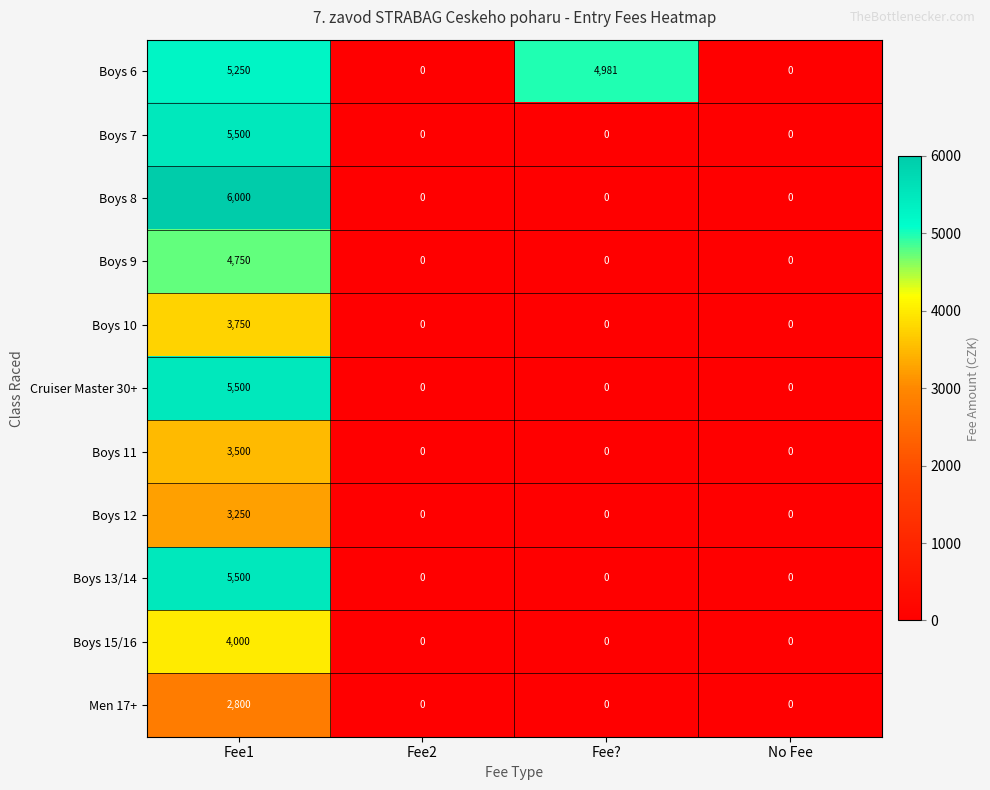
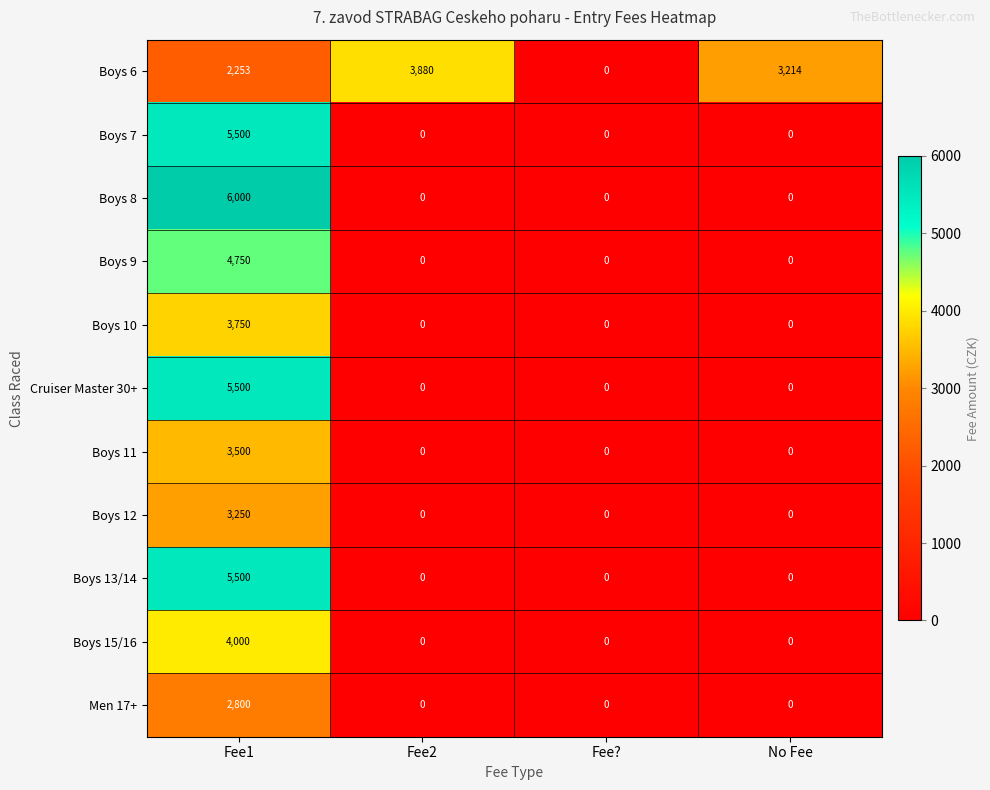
Boys 6, Fee1: 5,250 -> 2,253
Boys 6, Fee2: 0 -> 3,880
Boys 6, Fee?: 4,981 -> 0
Boys 6, No Fee: 0 -> 3,214
